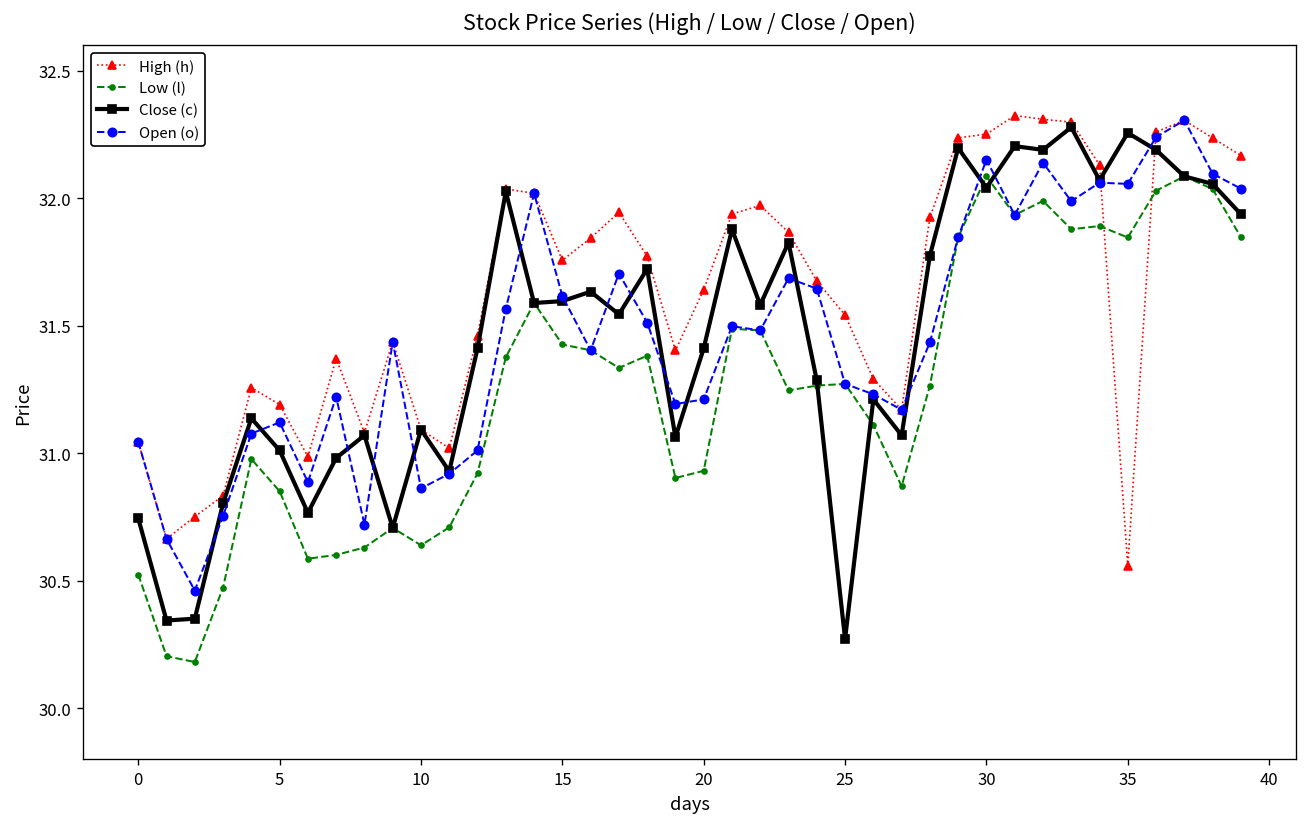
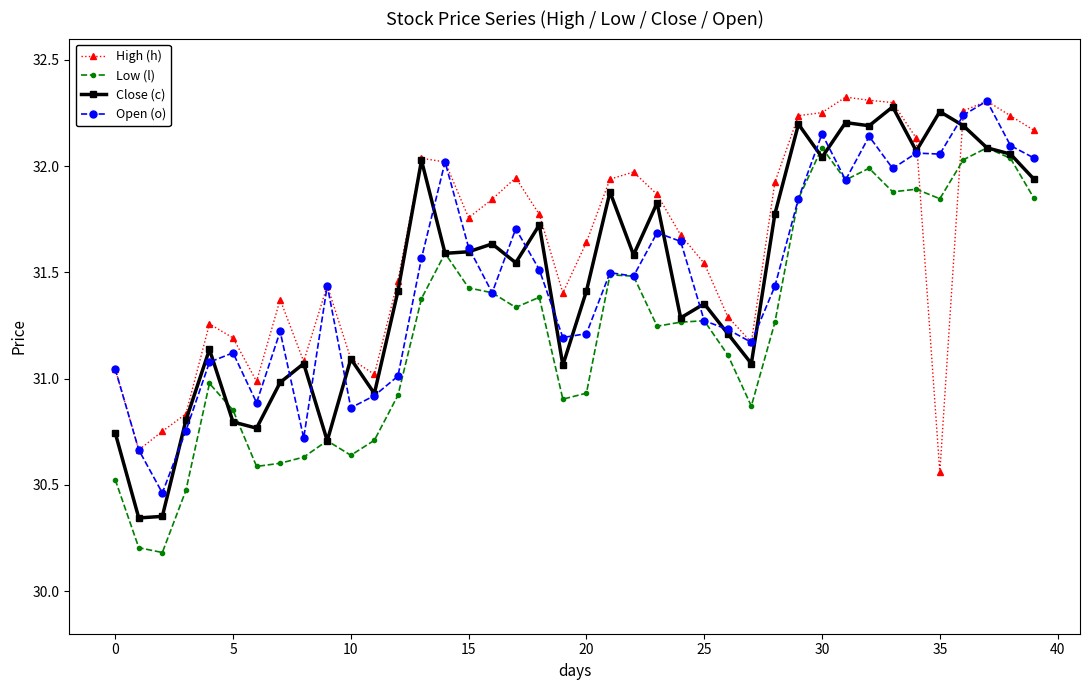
Close (c), 5: 31.01 -> 30.80
Close (c), 25: 30.27 -> 31.35
